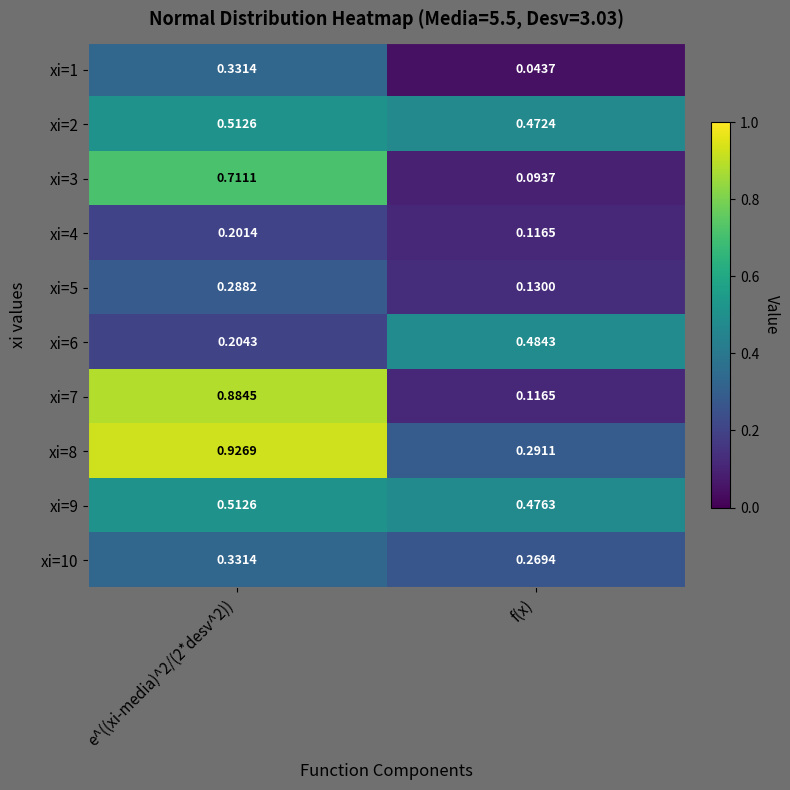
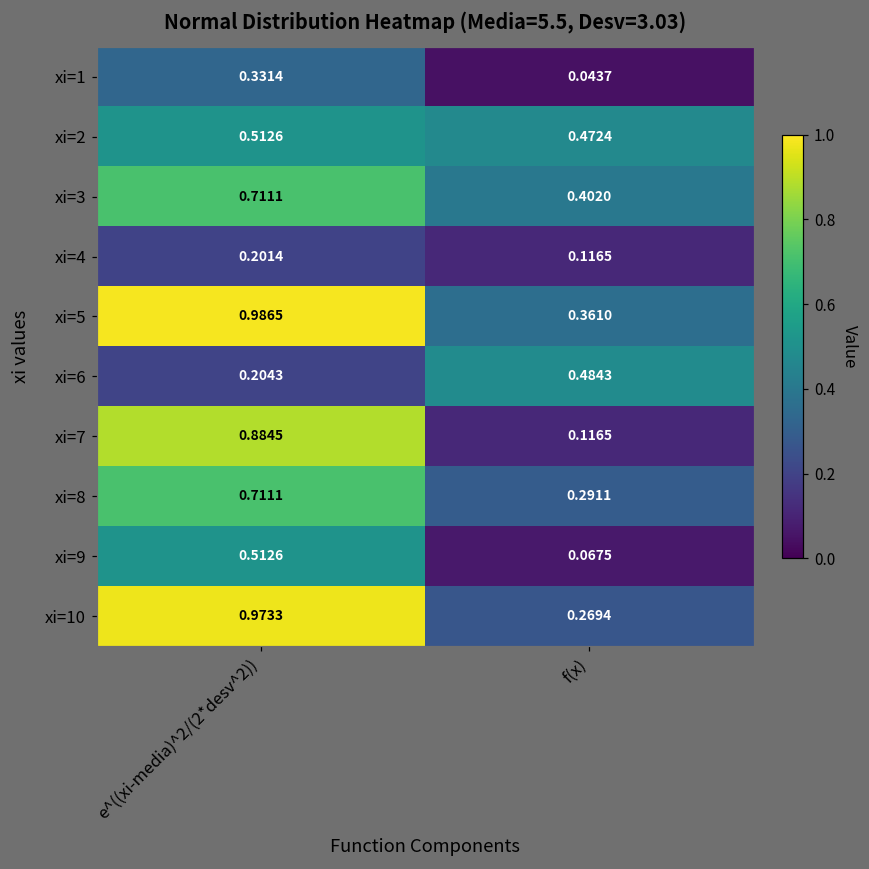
xi=3, f(x): 0.0937 -> 0.4020
xi=5, e^((xi-media)^2/(2*desv^2)): 0.2882 -> 0.9865
xi=5, f(x): 0.1300 -> 0.3610
xi=8, e^((xi-media)^2/(2*desv^2)): 0.9269 -> 0.7111
xi=9, f(x): 0.4763 -> 0.0675
xi=10, e^((xi-media)^2/(2*desv^2)): 0.3314 -> 0.9733
